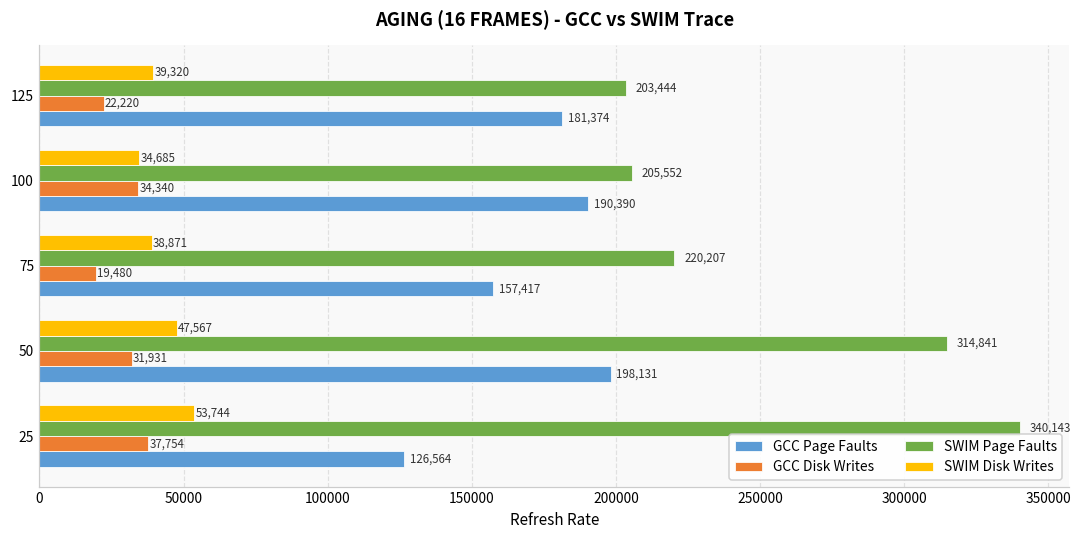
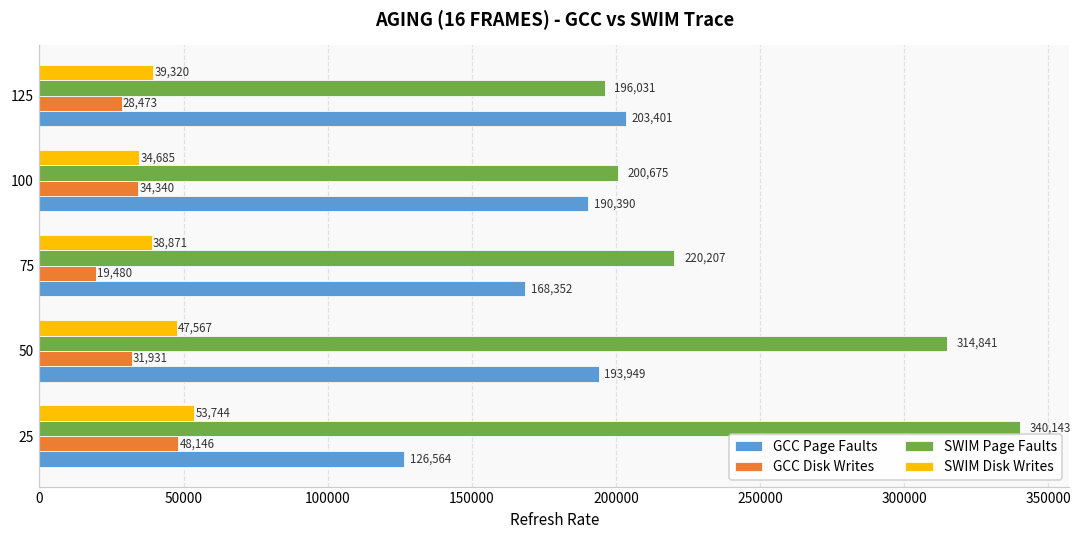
SWIM Page Faults, 125: 203,444 -> 196,031
GCC Disk Writes, 125: 22,220 -> 28,473
GCC Page Faults, 125: 181,374 -> 203,401
SWIM Page Faults, 100: 205,552 -> 200,675
GCC Page Faults, 75: 157,417 -> 168,352
GCC Page Faults, 50: 198,131 -> 193,949
GCC Disk Writes, 25: 37,754 -> 48,146
